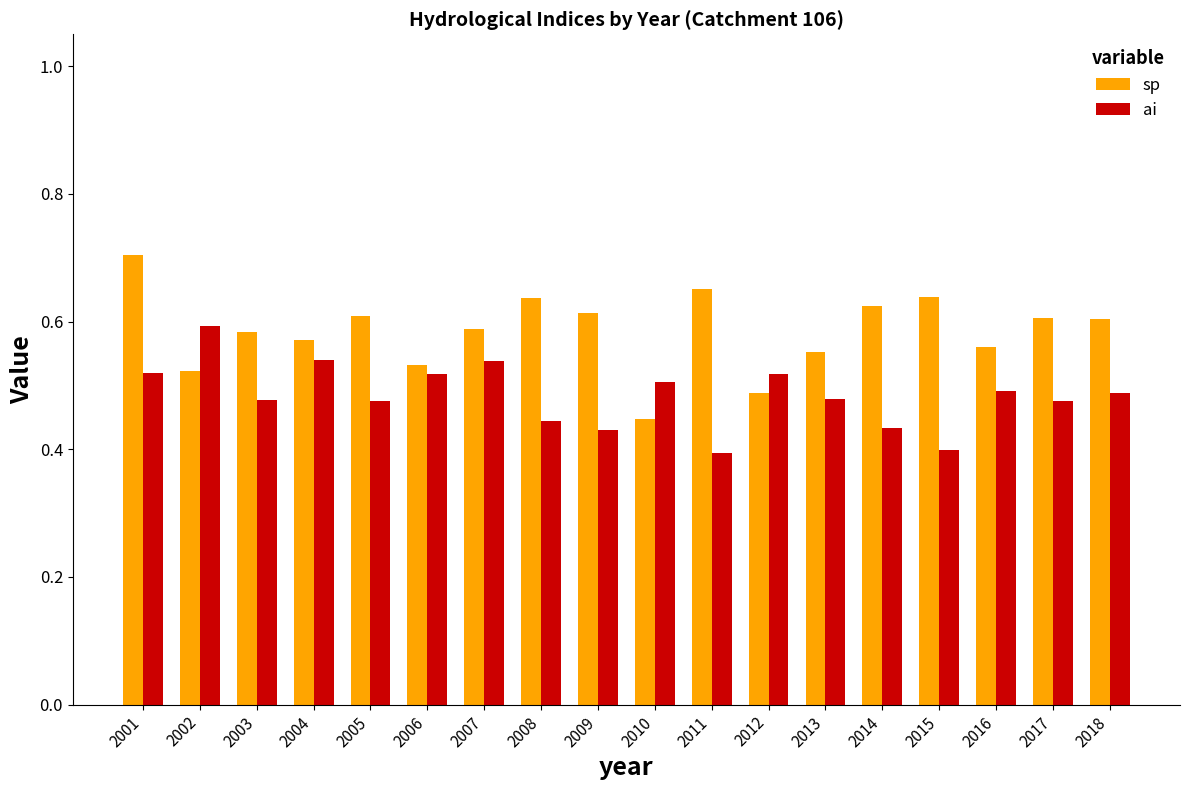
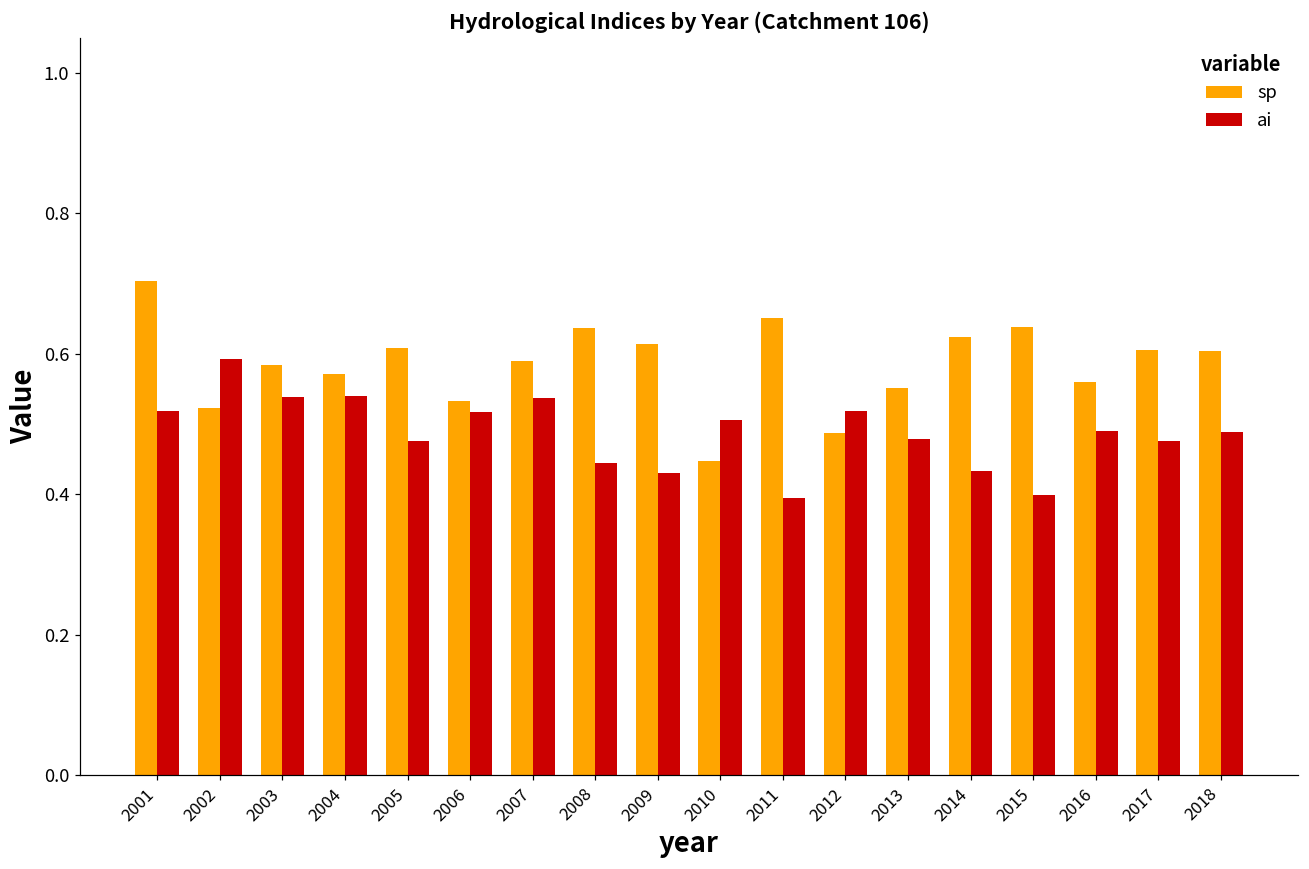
ai, 2003: 0.48 -> 0.54
